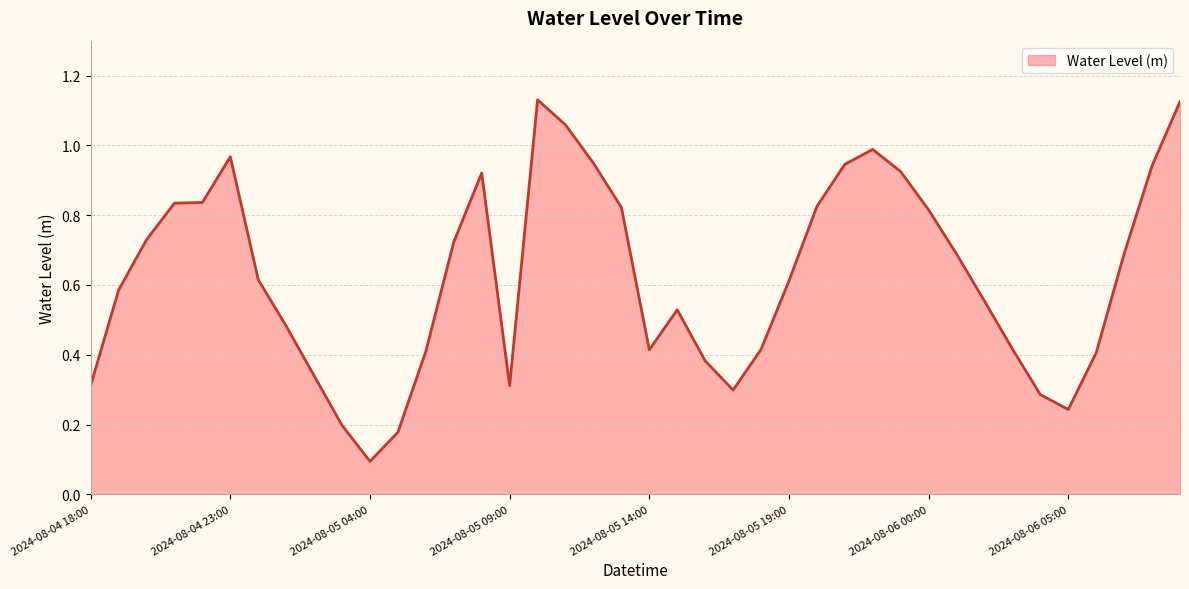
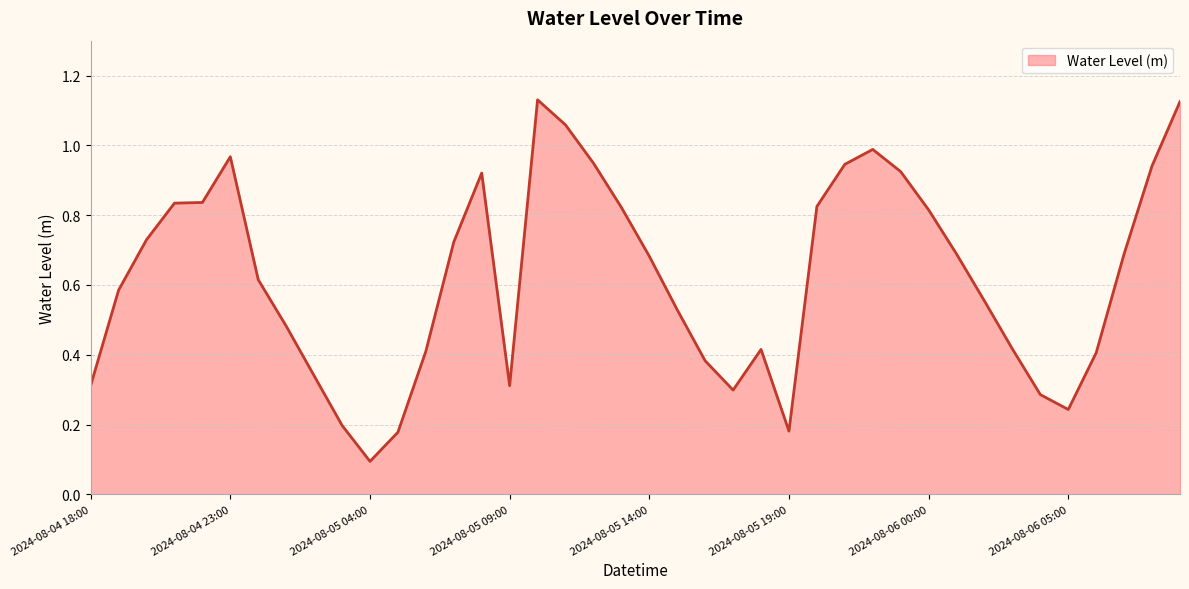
2024-08-05 14:00: 0.41 -> 0.68
2024-08-05 19:00: 0.61 -> 0.18
